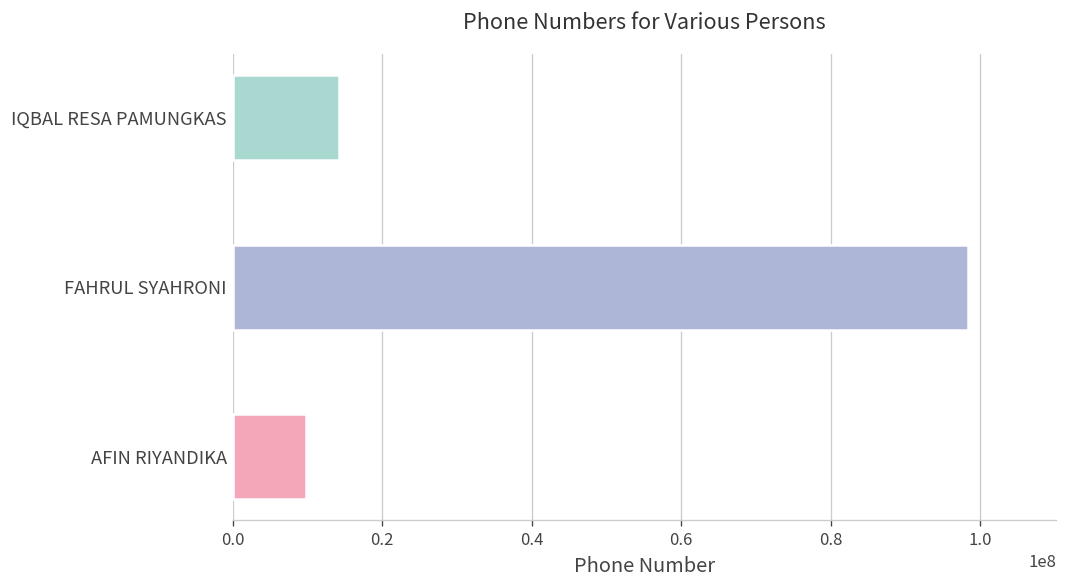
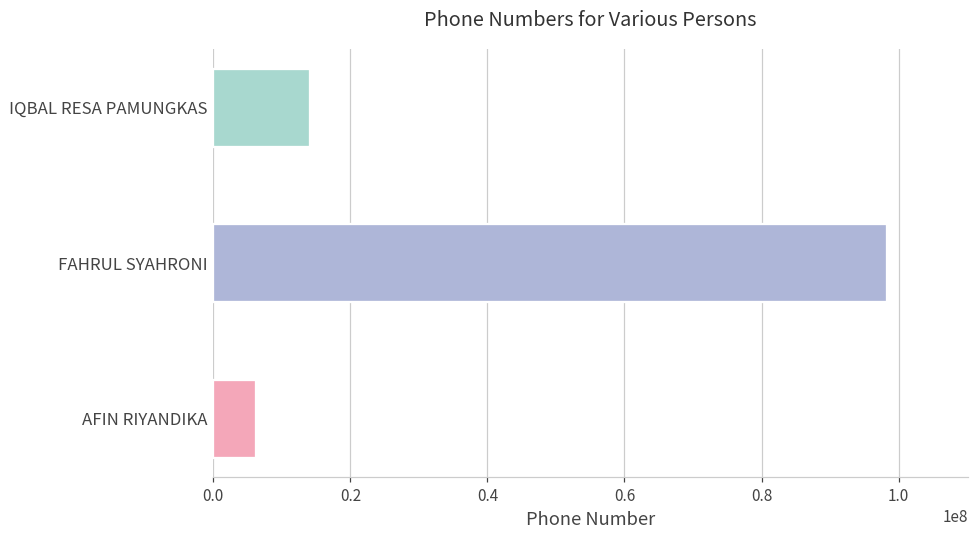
AFIN RIYANDIKA: 10000000 -> 6000000
